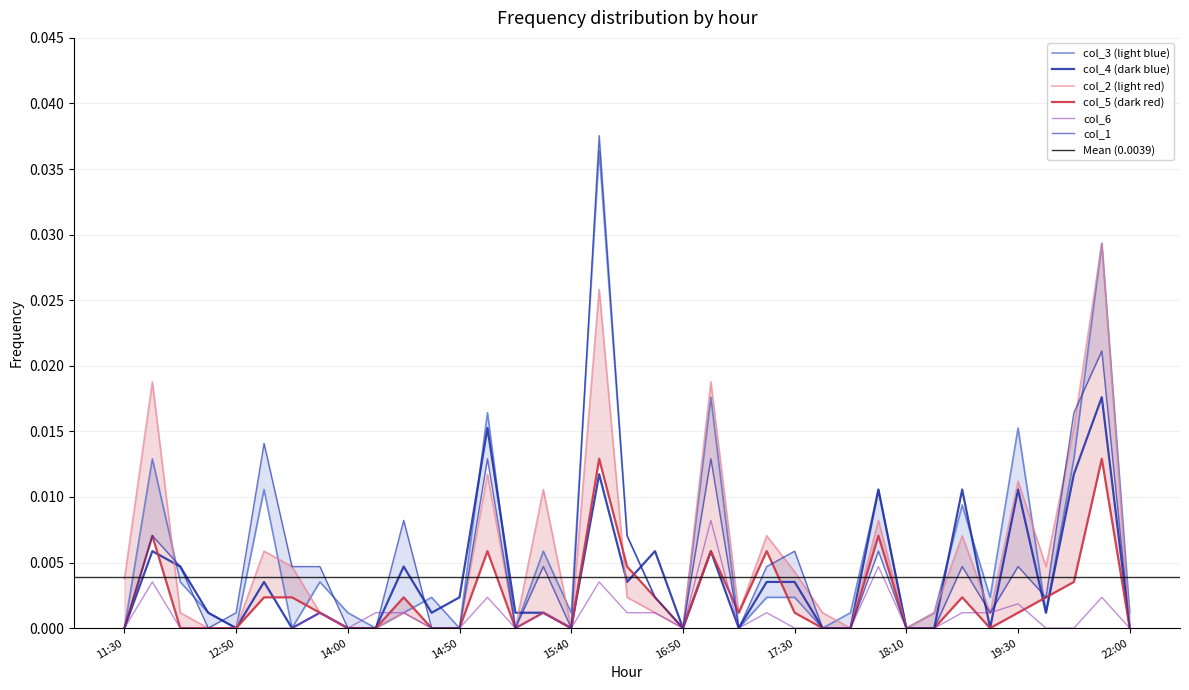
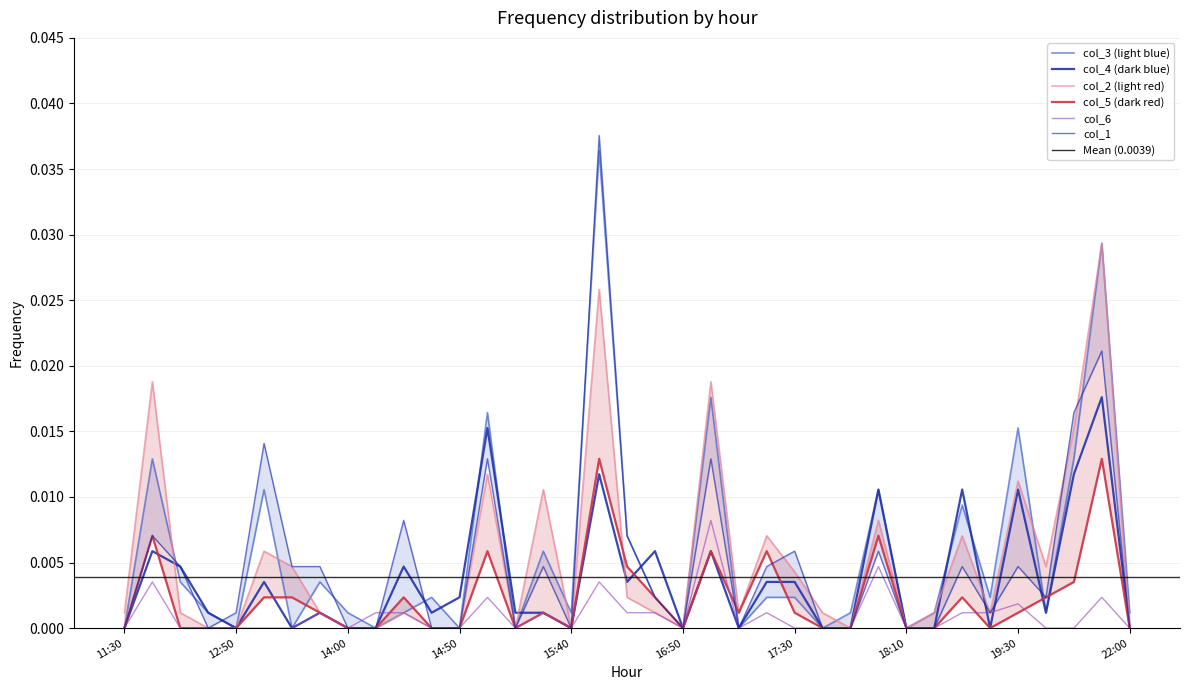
col_2 (light red), 11:30: 0.0037 -> 0.0012
